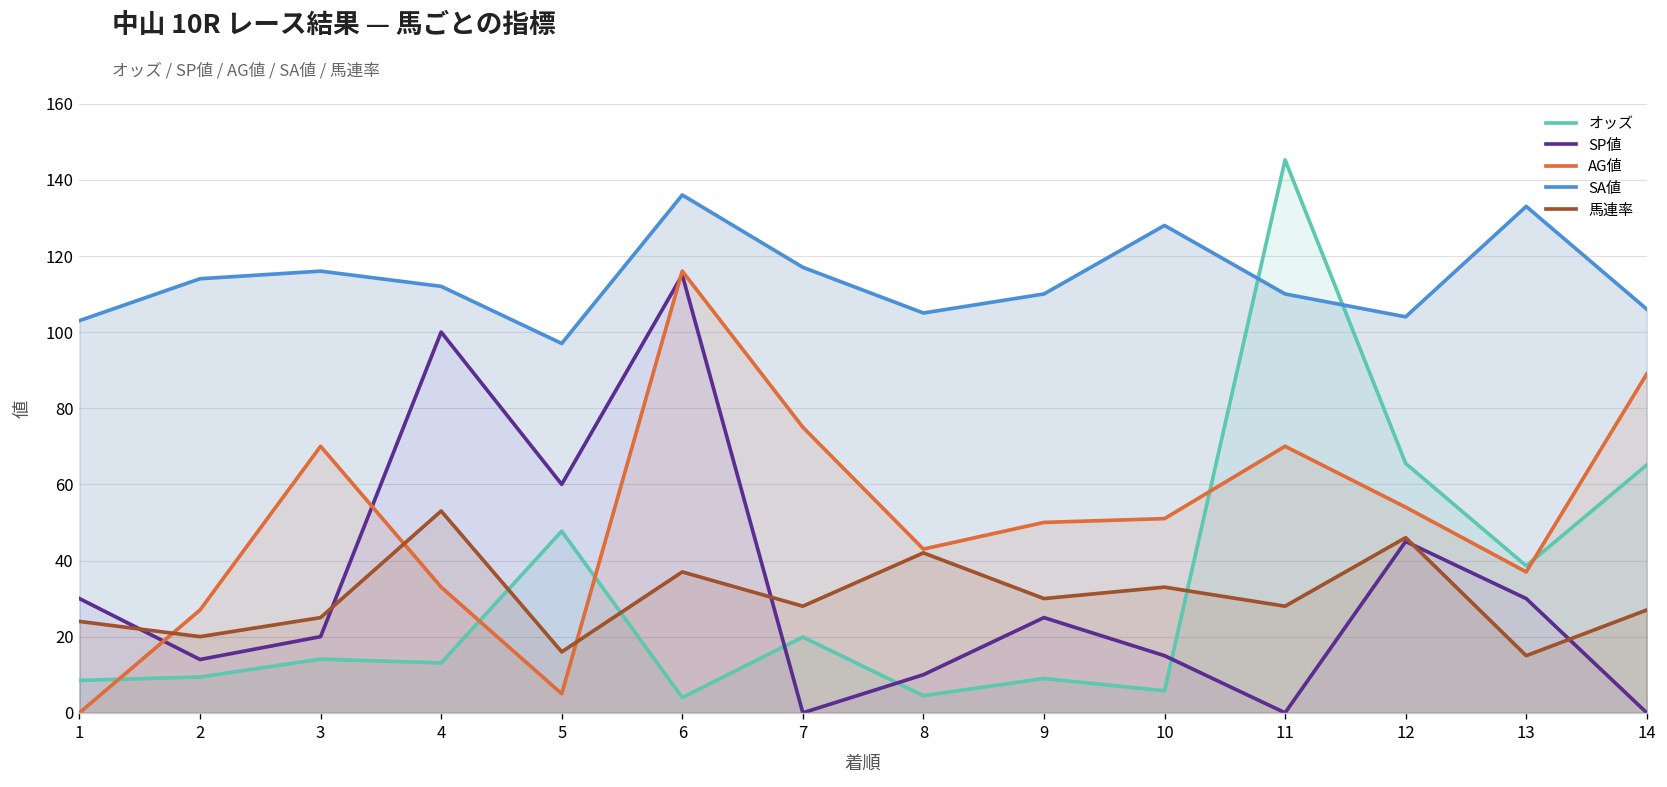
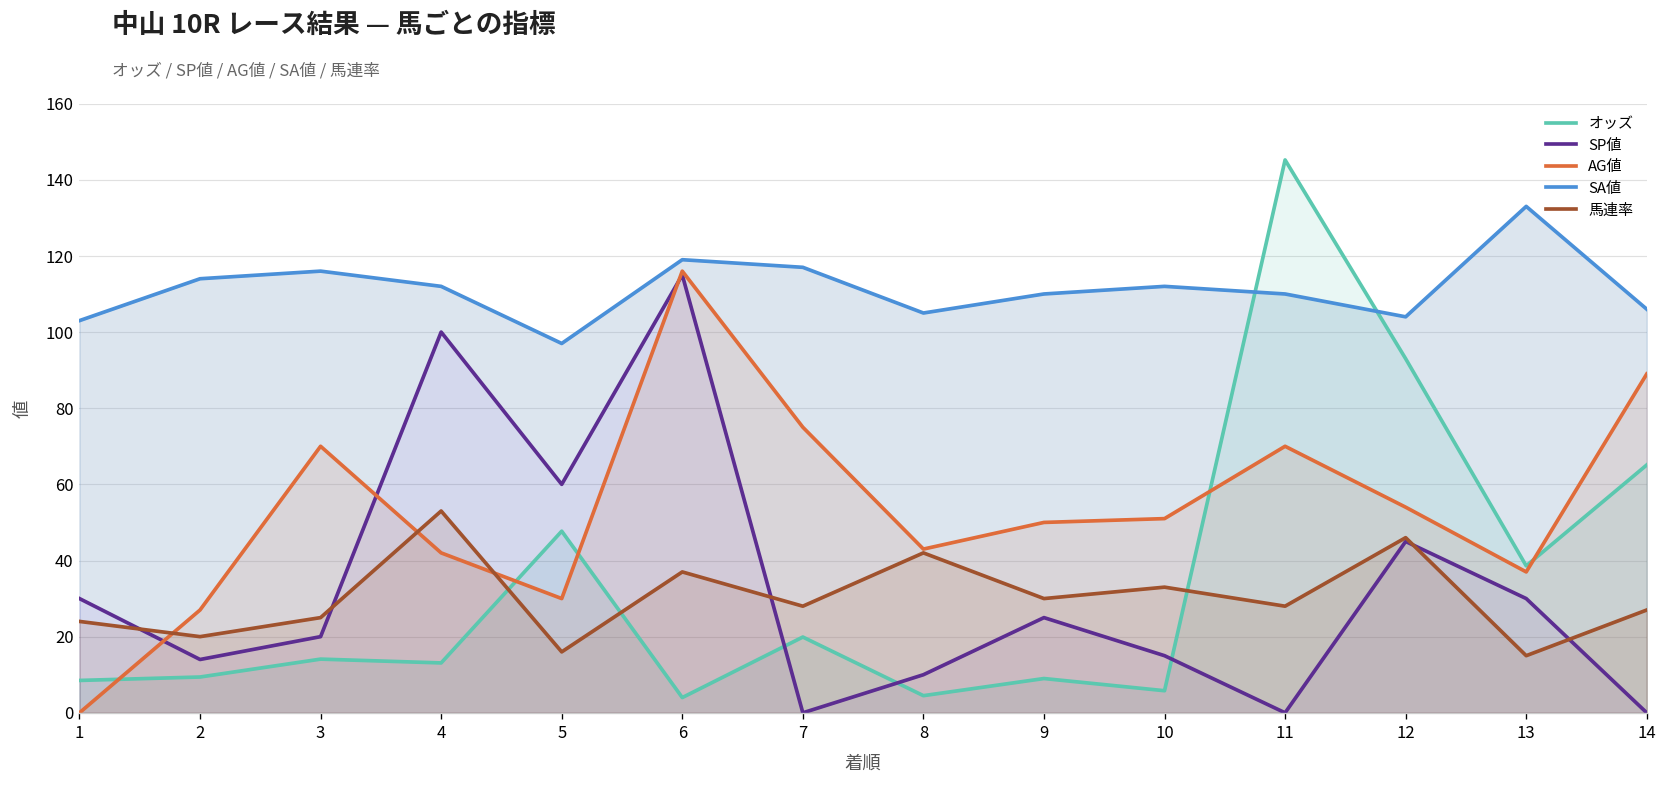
AG値, 4: 33 -> 42
AG値, 5: 5 -> 30
SA値, 6: 136 -> 119
SA値, 10: 128 -> 112
オッズ, 12: 66 -> 93
